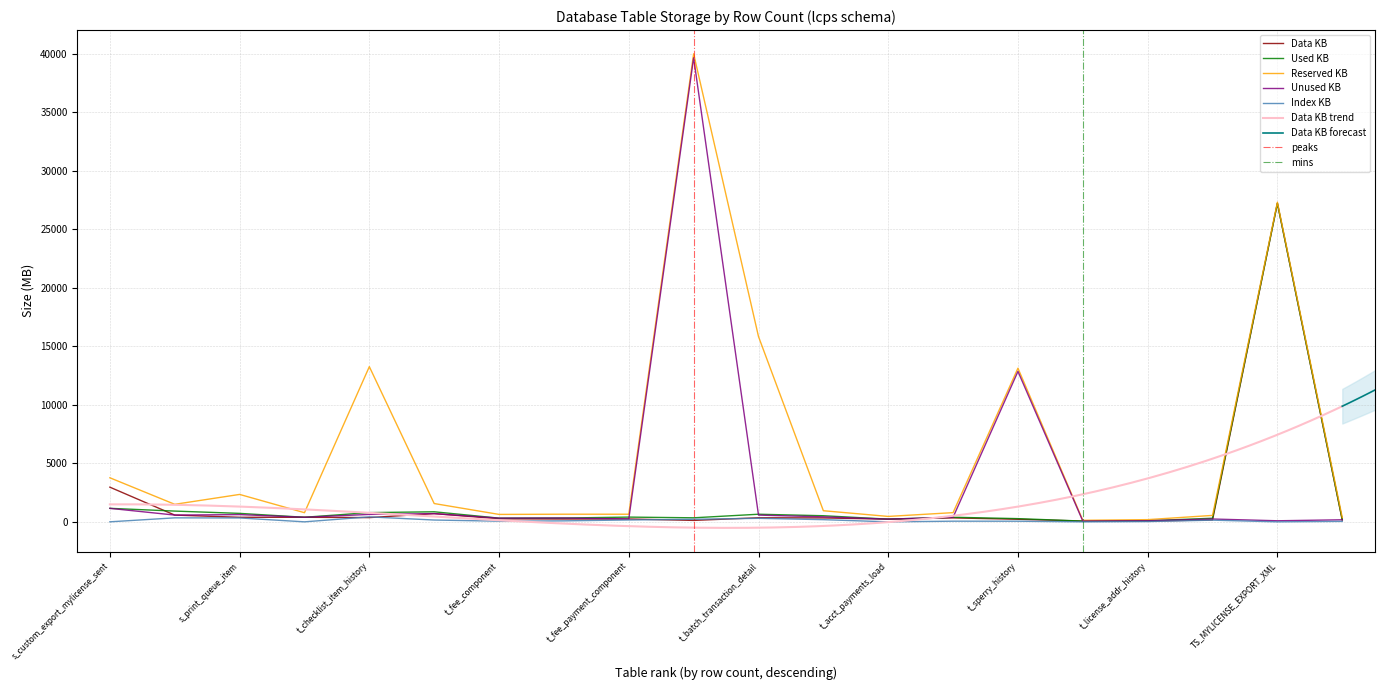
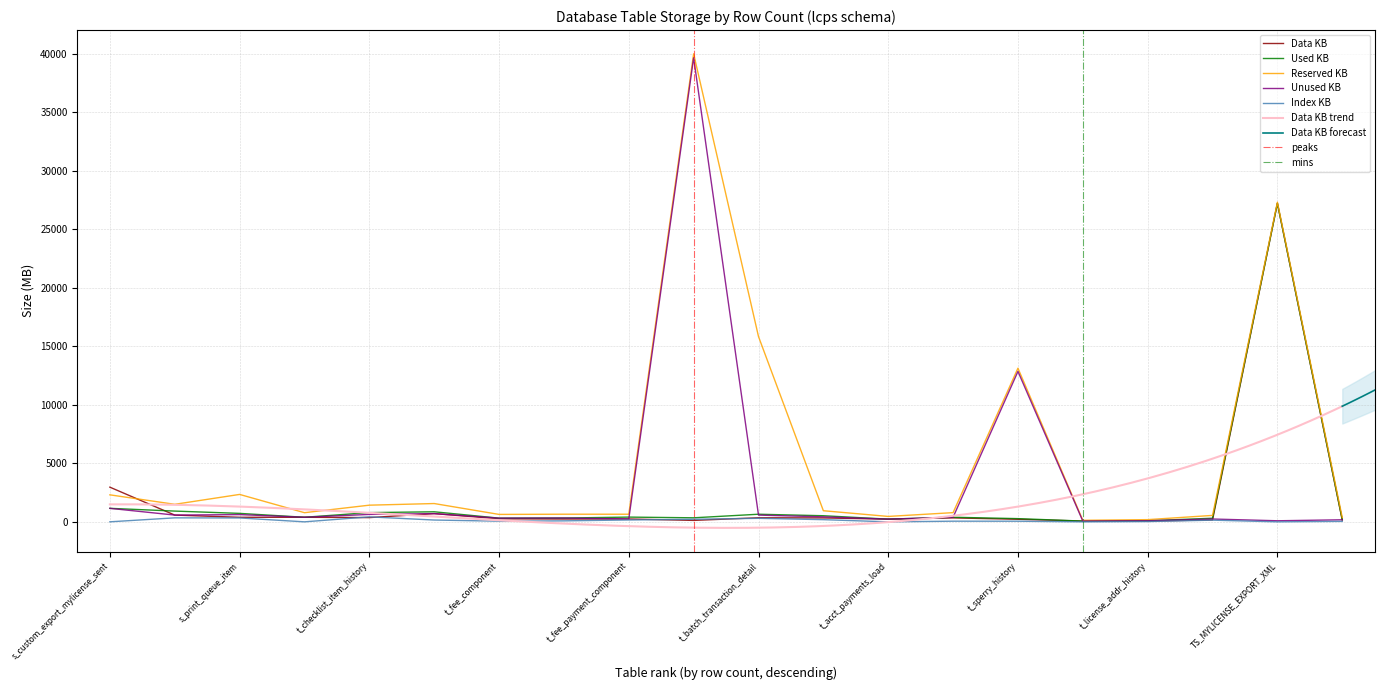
Reserved KB, s_custom_export_mylicense_sent: 3800 -> 2300
Reserved KB, t_checklist_item_history: 13300 -> 1400
